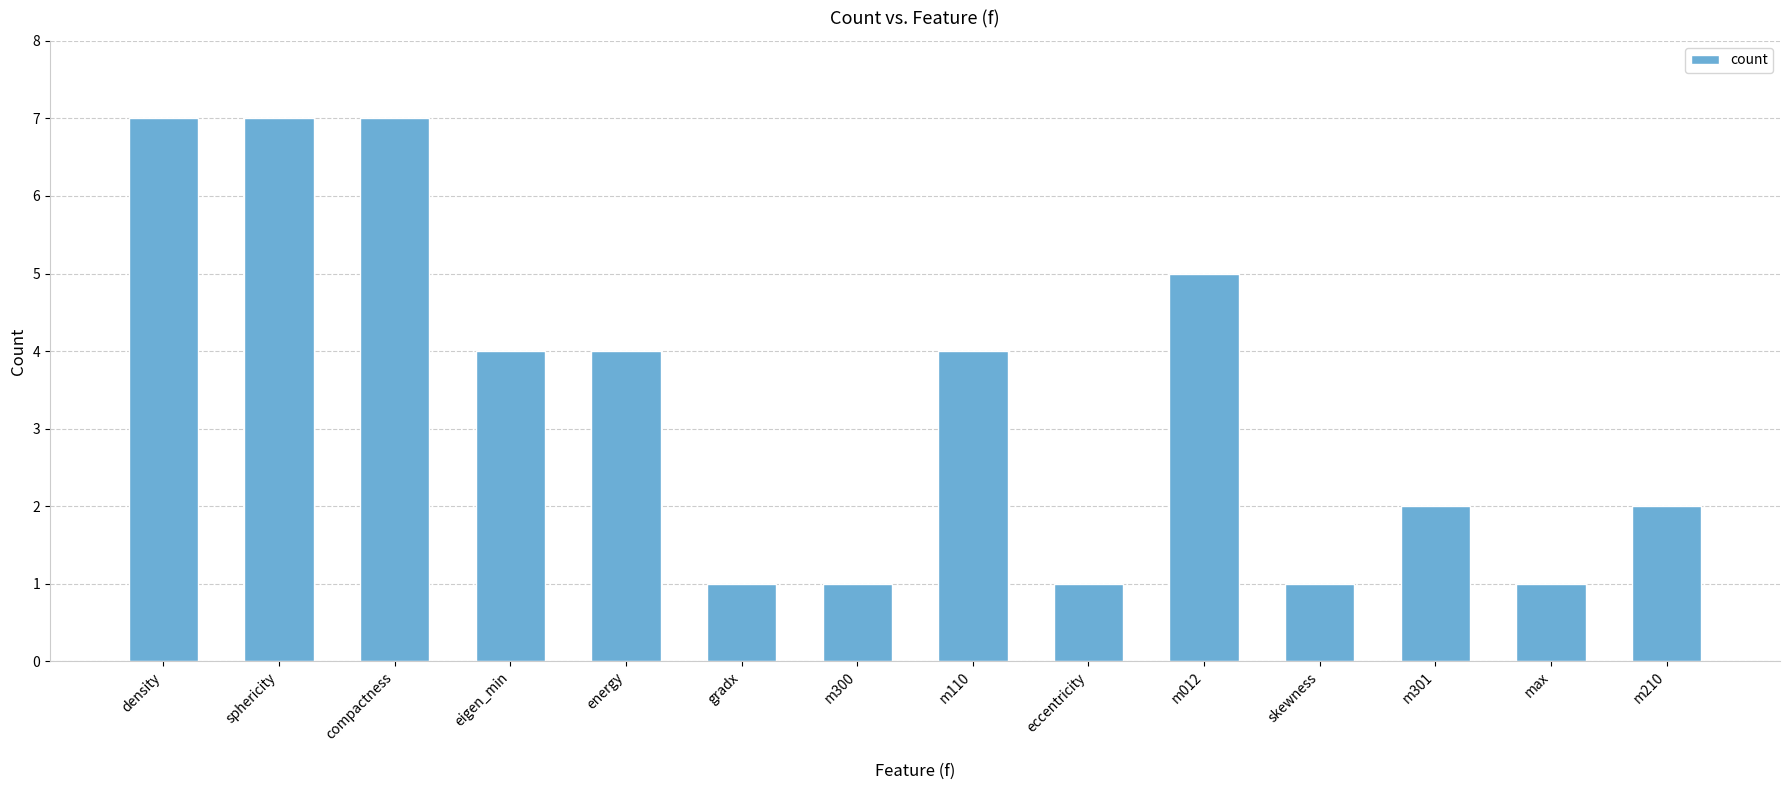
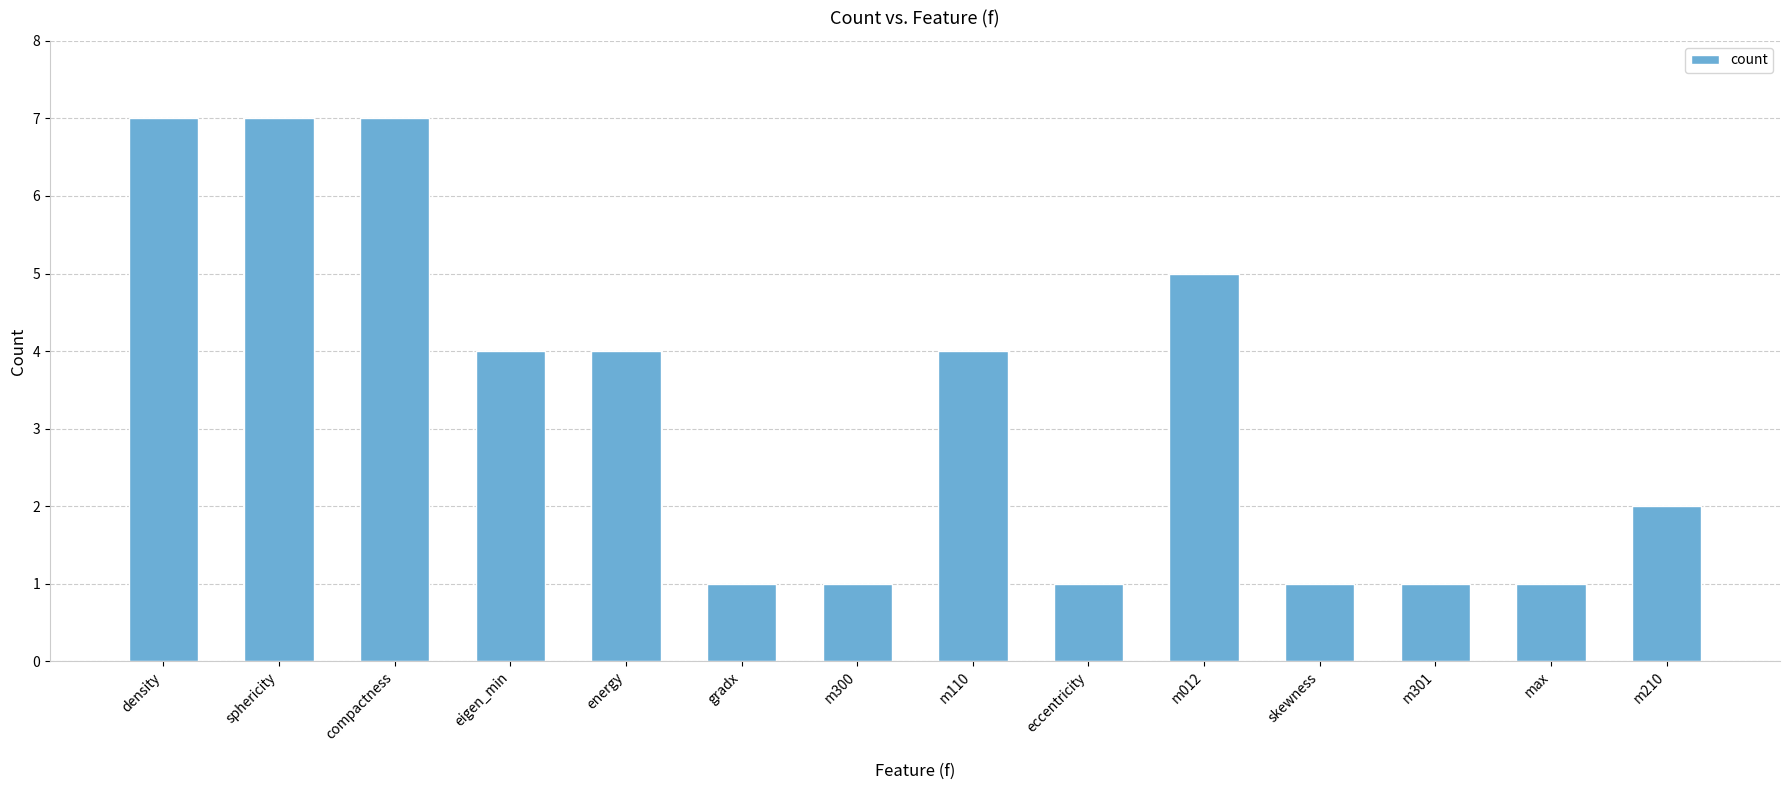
m301: 2 -> 1
